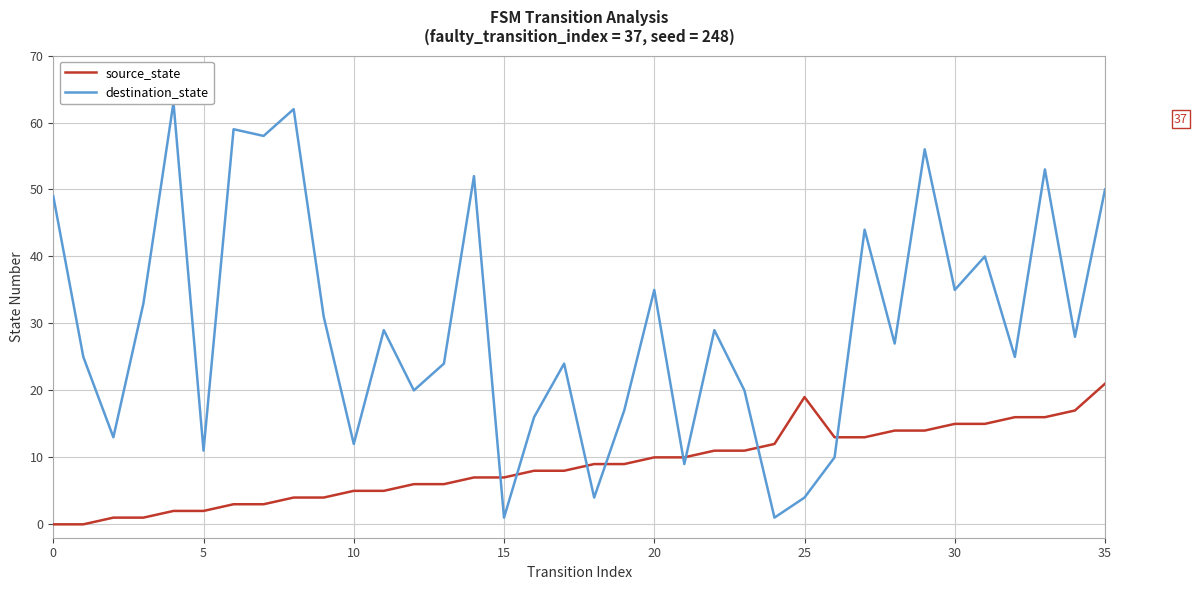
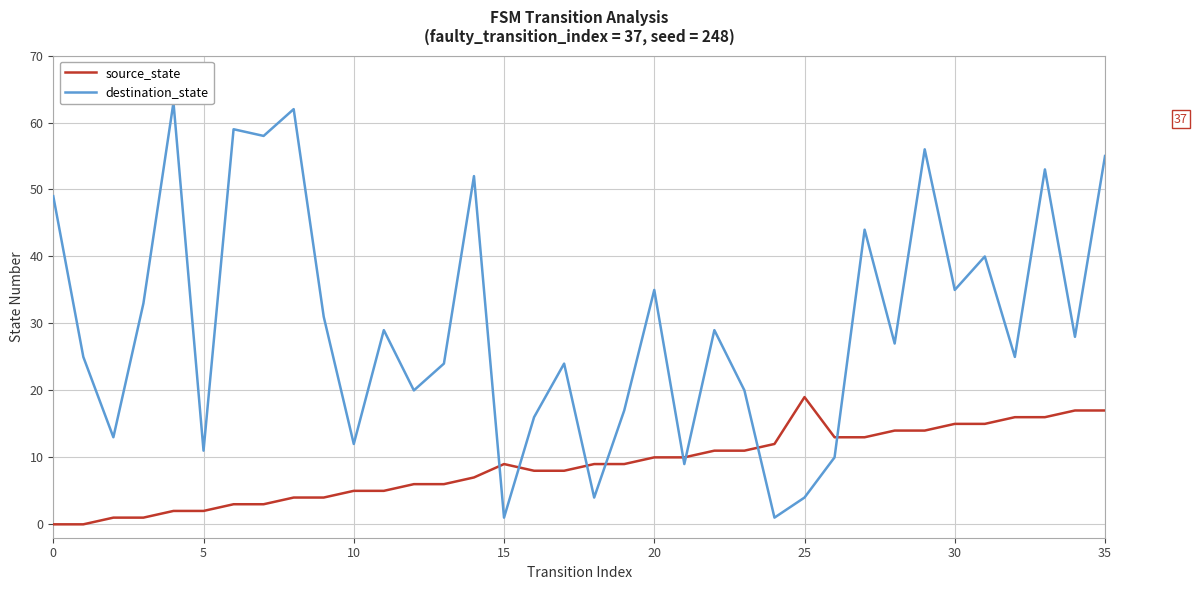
source_state, 15: 7 -> 9
source_state, 35: 21 -> 17
destination_state, 35: 50 -> 55
